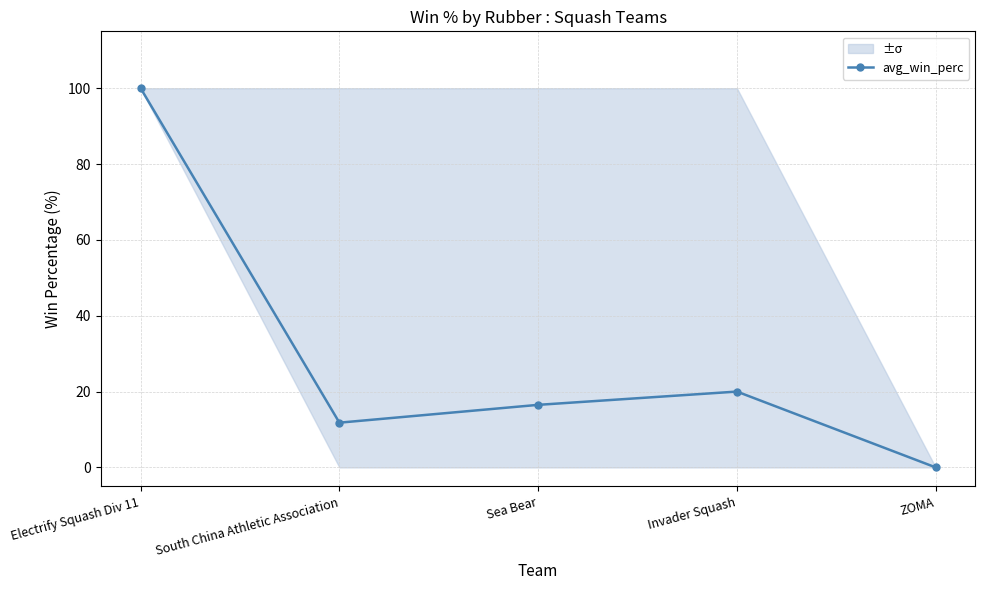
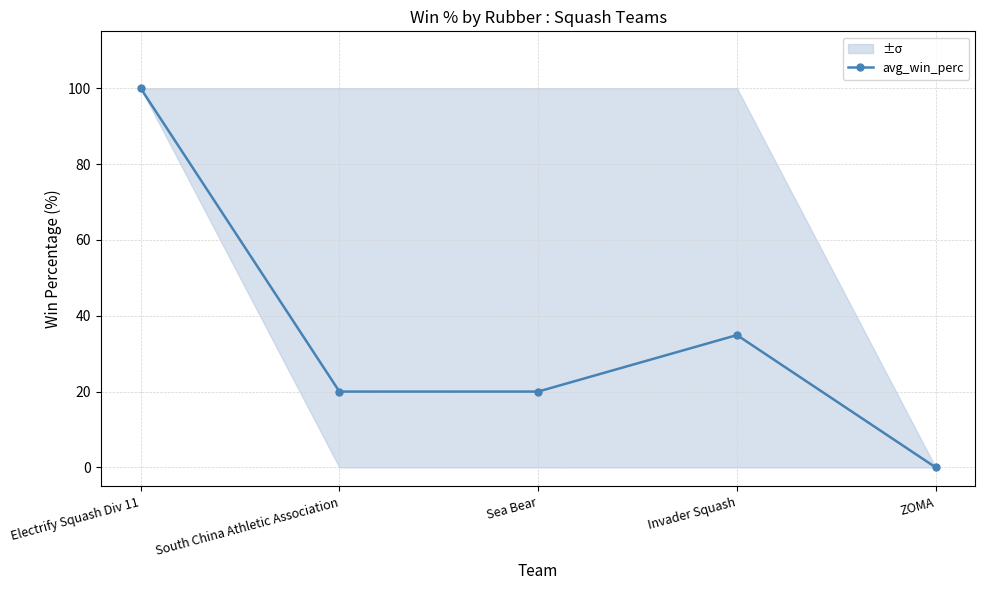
avg_win_perc, South China Athletic Association: 12 -> 20
avg_win_perc, Sea Bear: 17 -> 20
avg_win_perc, Invader Squash: 20 -> 35
